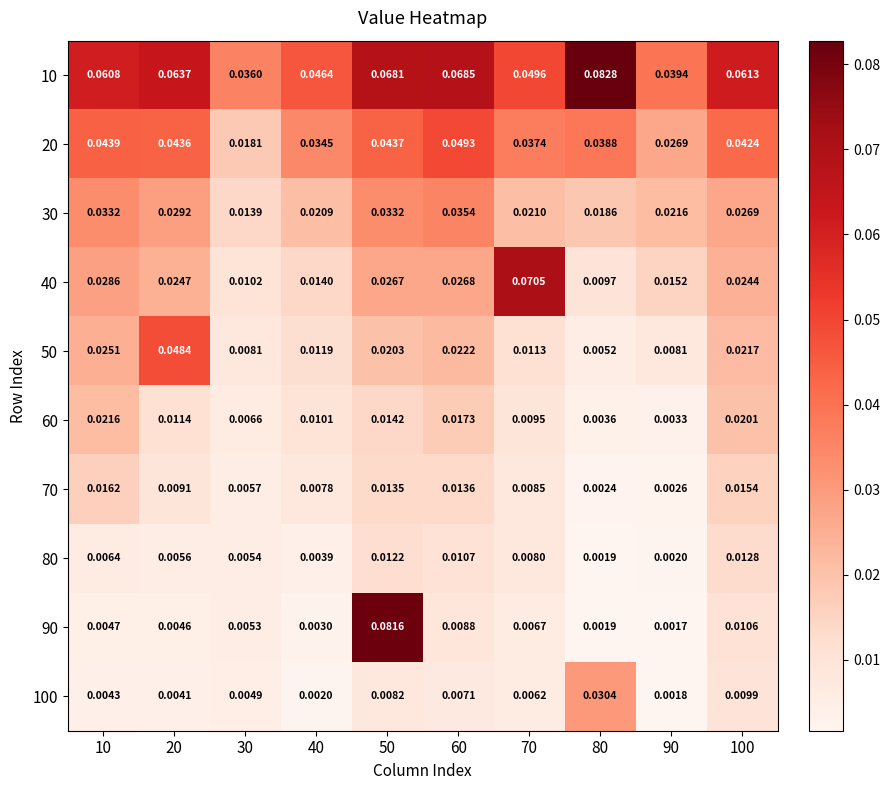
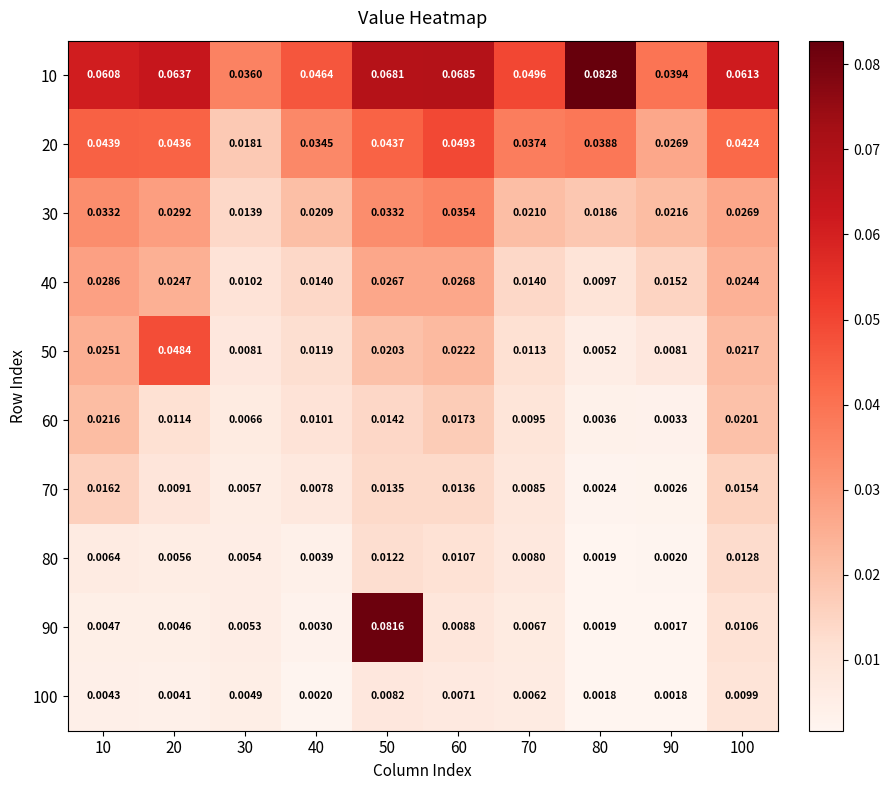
40, 70: 0.0705 -> 0.0140
100, 80: 0.0304 -> 0.0018
